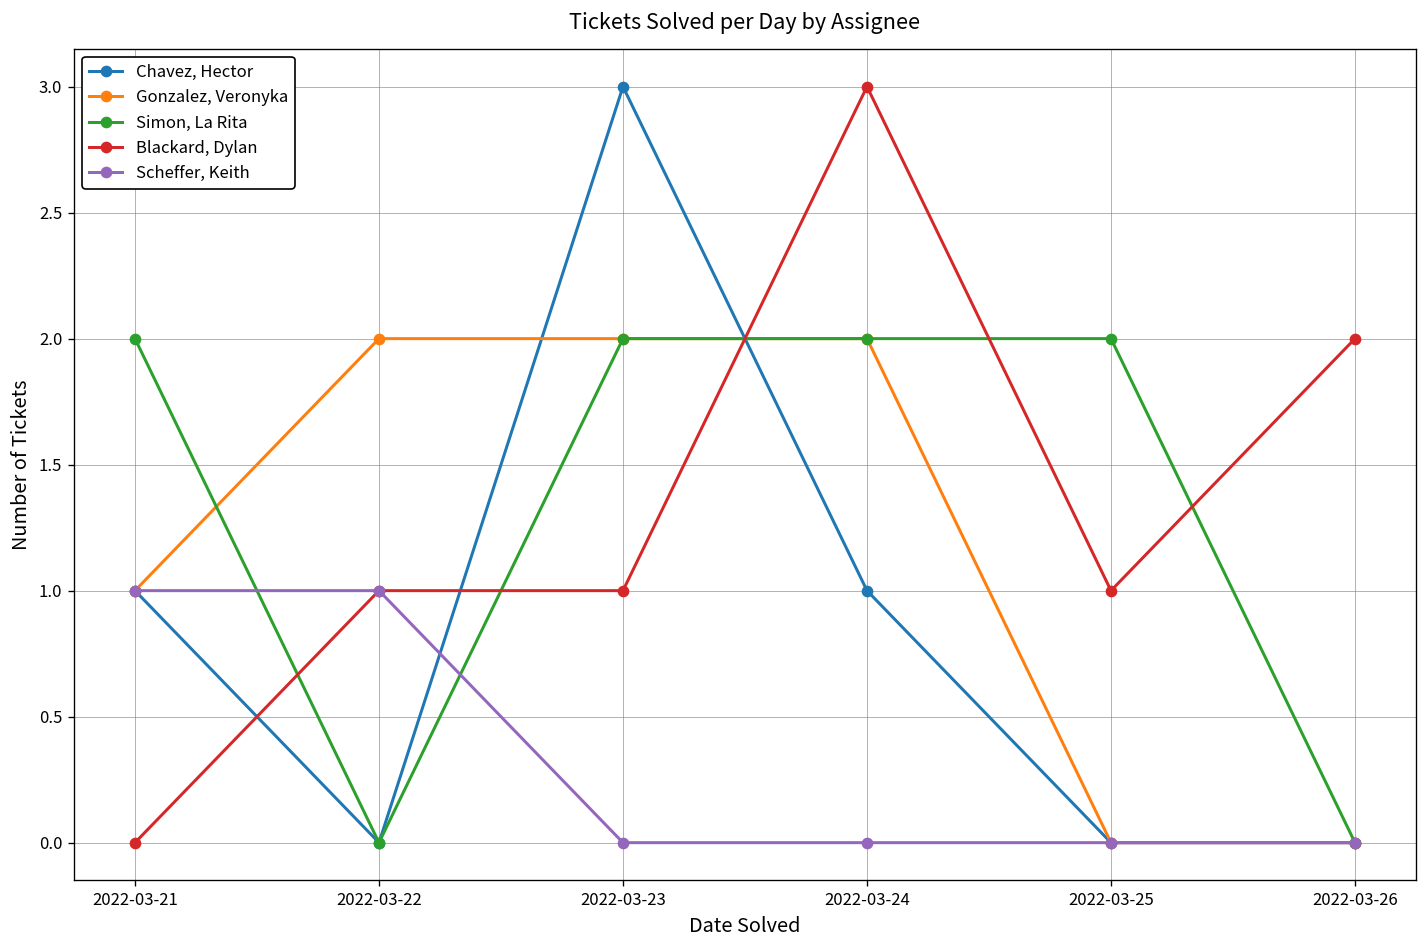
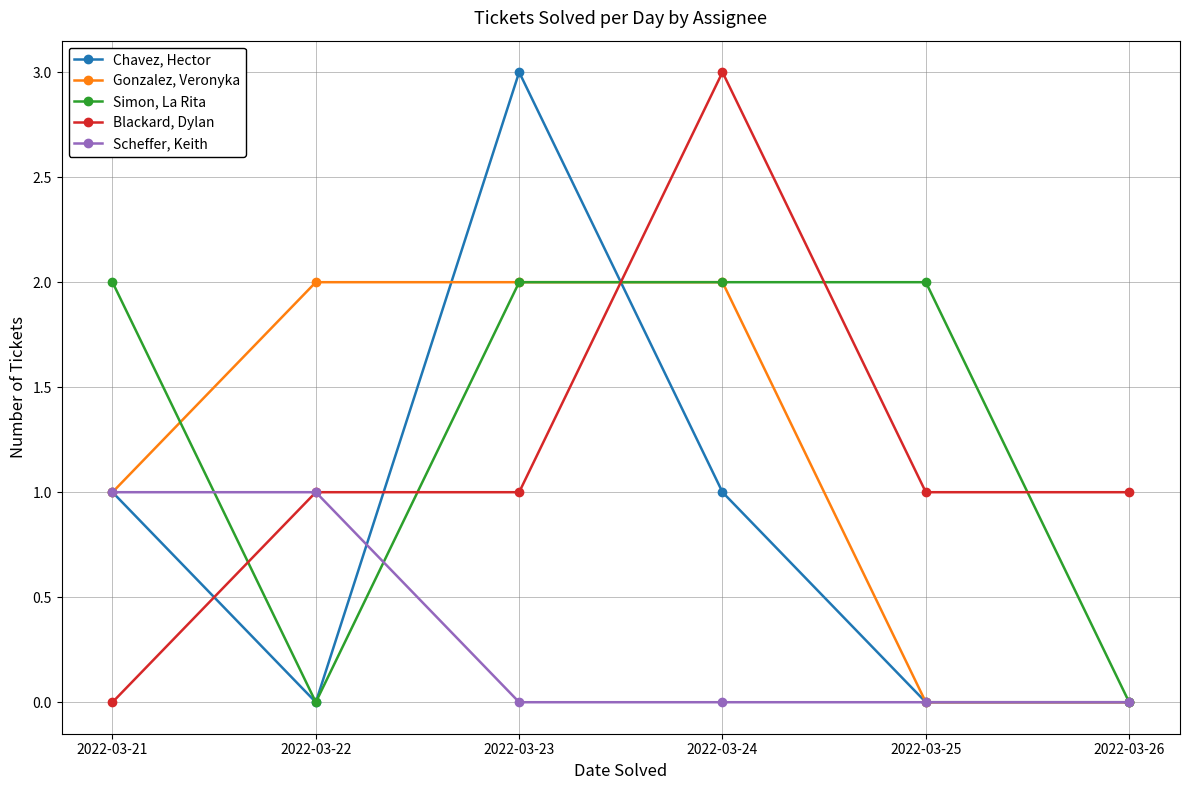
Blackard, Dylan, 2022-03-26: 2 -> 1
